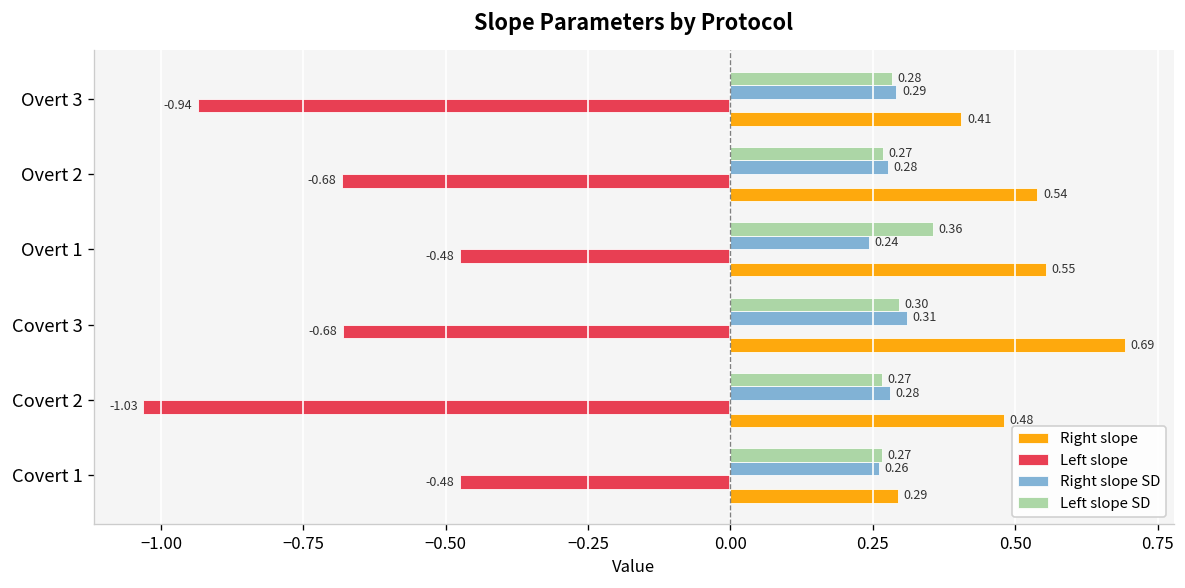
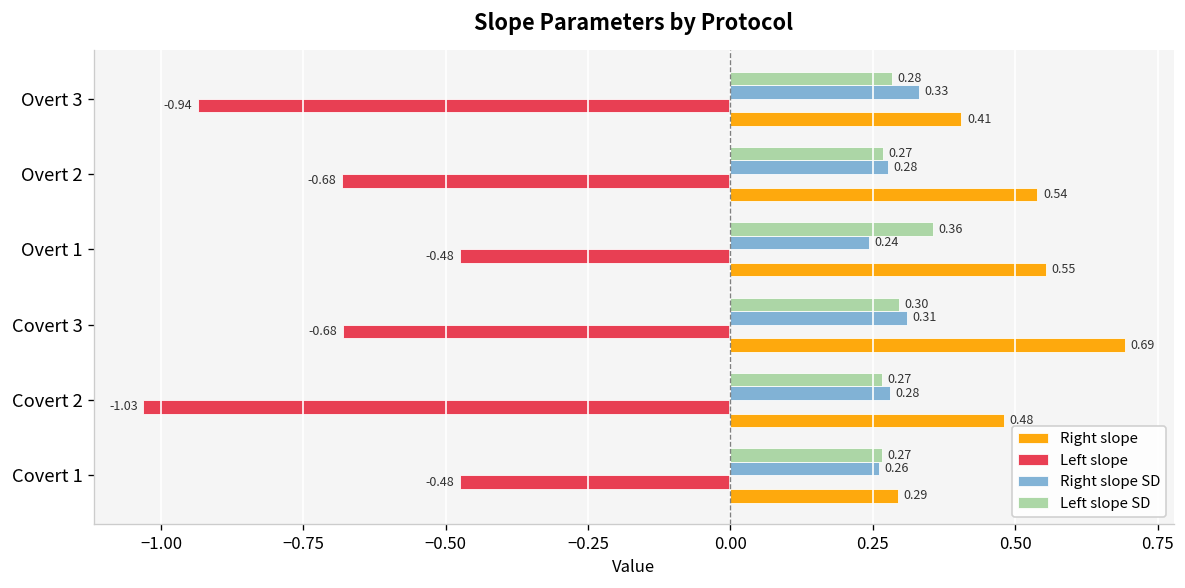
Right slope SD, Overt 3: 0.29 -> 0.33
